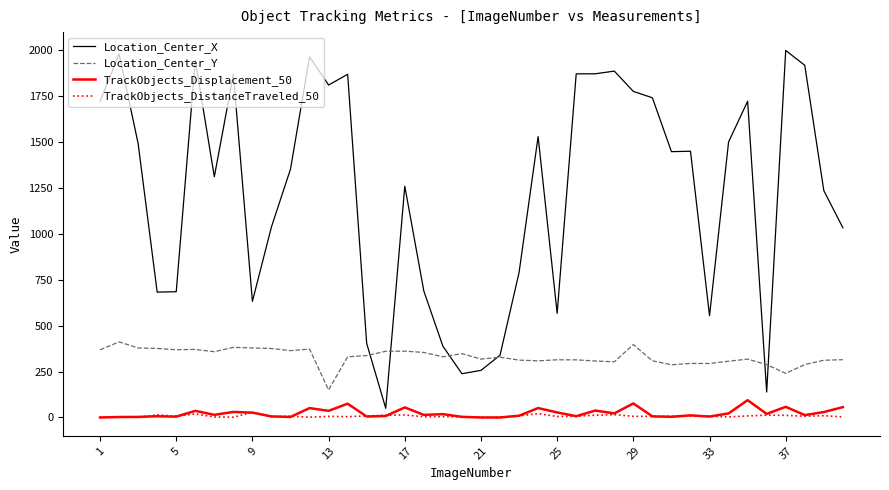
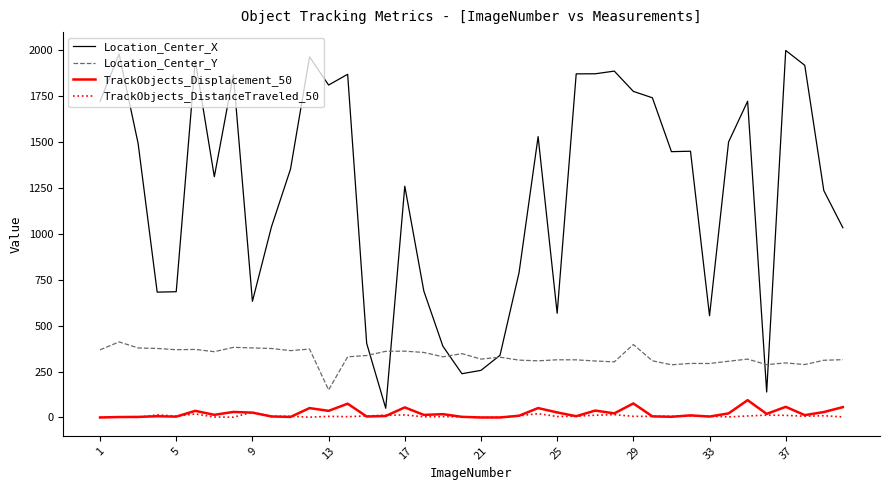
Location_Center_Y, 37: 240 -> 300
